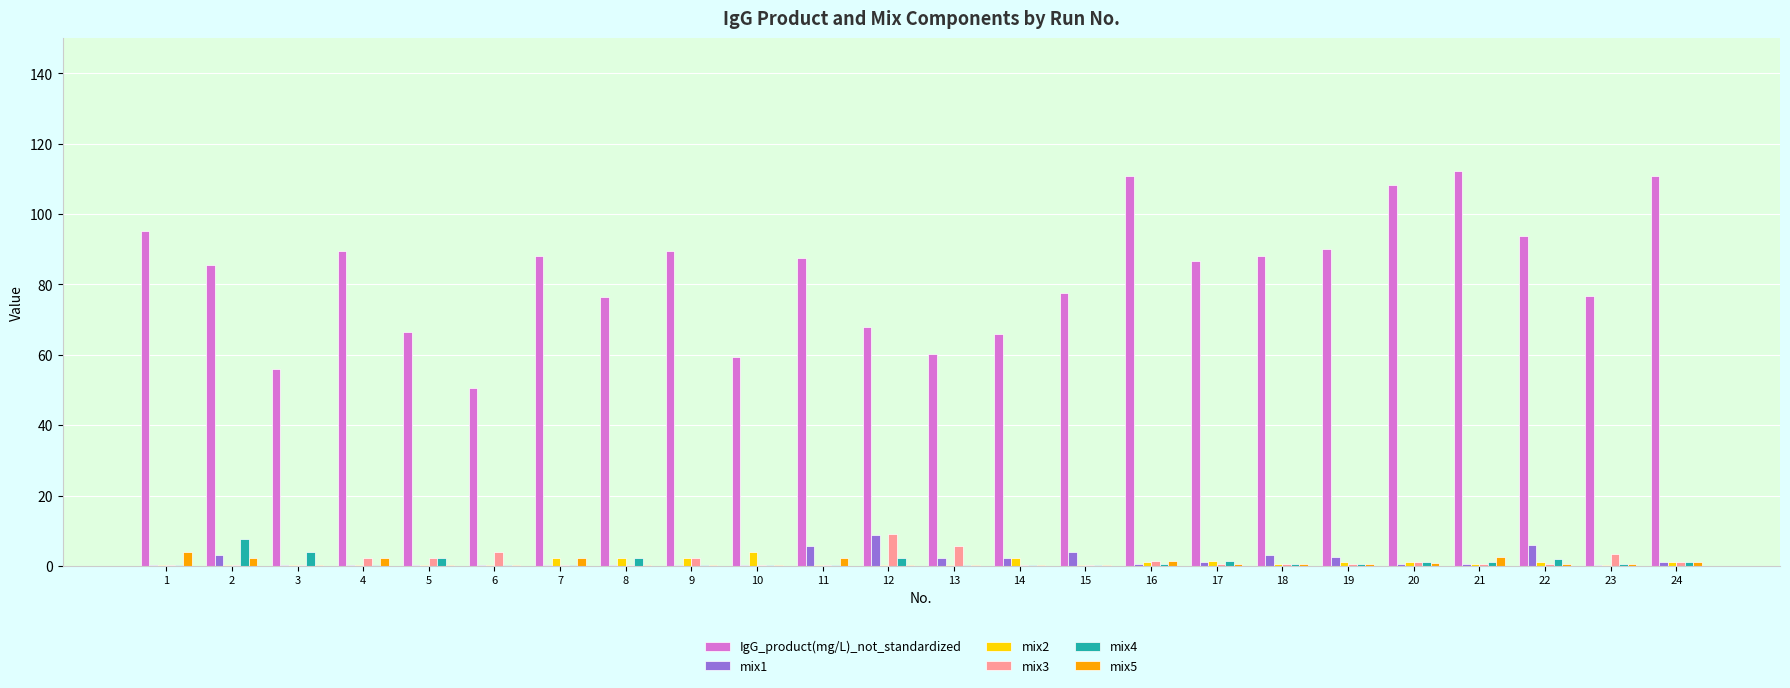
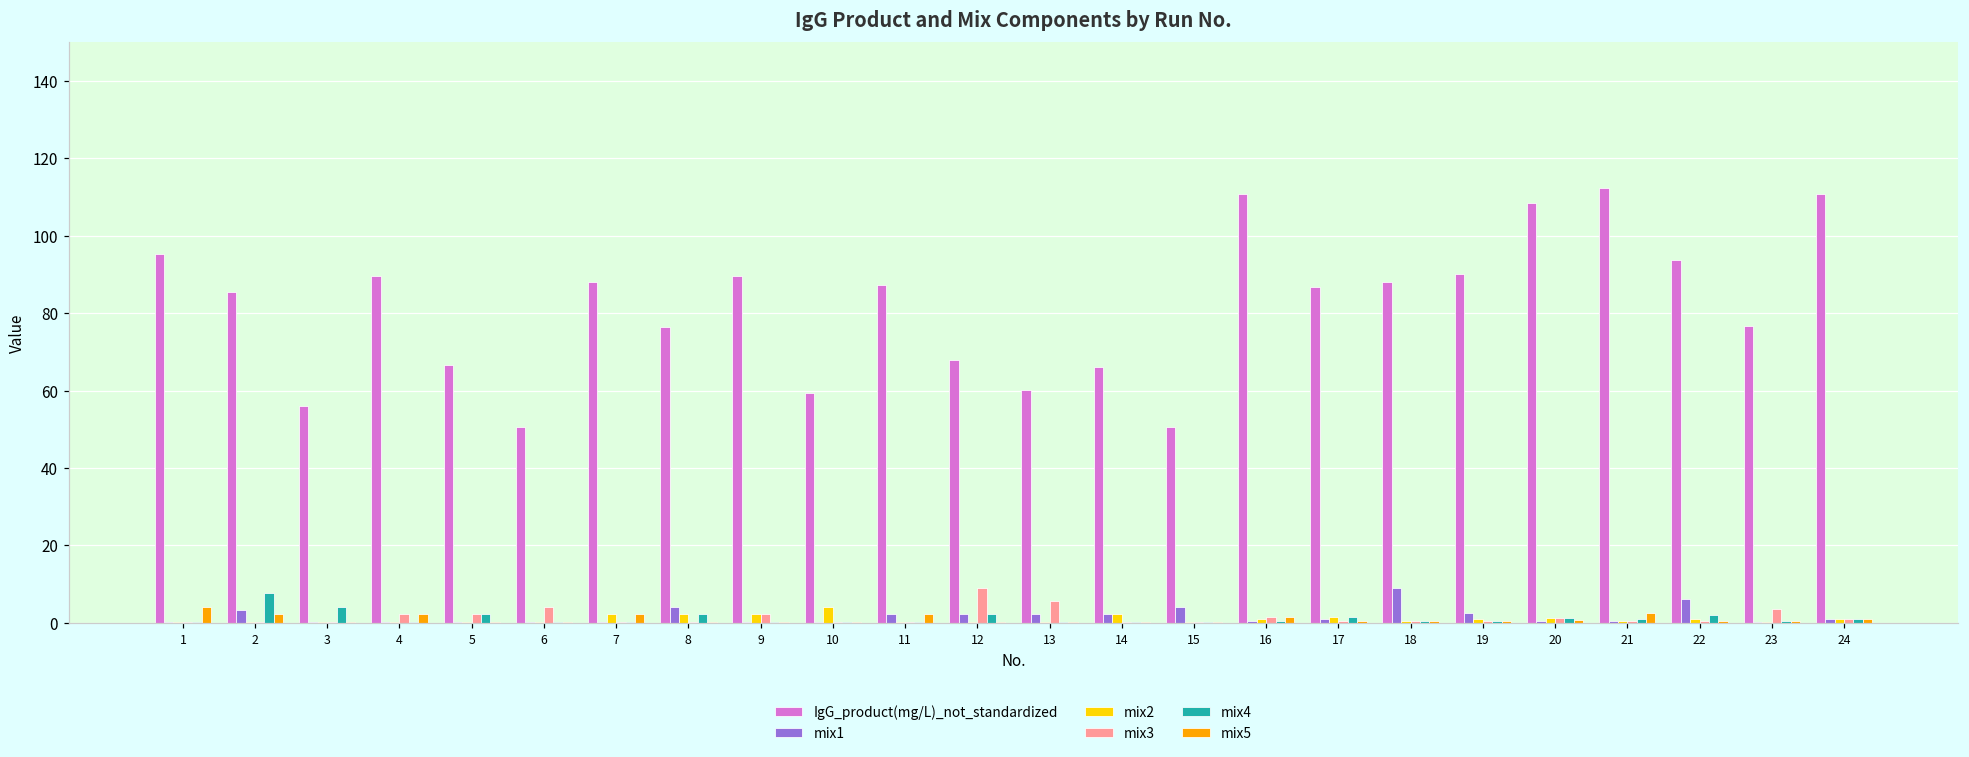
mix1, 8: 0 -> 4
mix1, 11: 6 -> 2
mix1, 12: 9 -> 2
IgG_product(mg/L)_not_standardized, 15: 78 -> 51
mix1, 18: 3 -> 9
